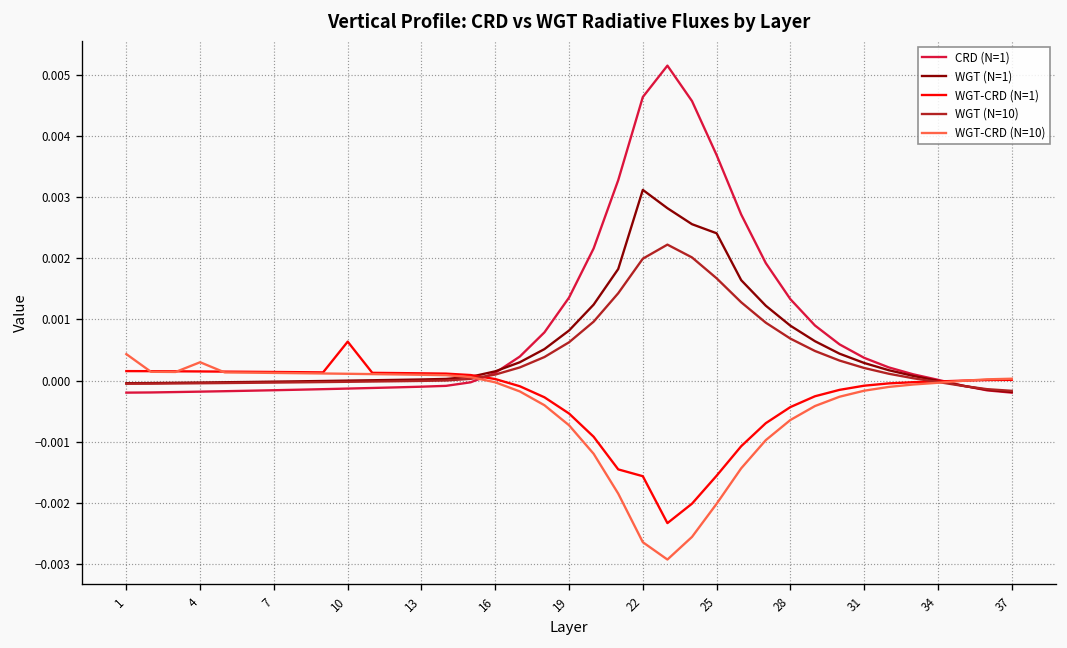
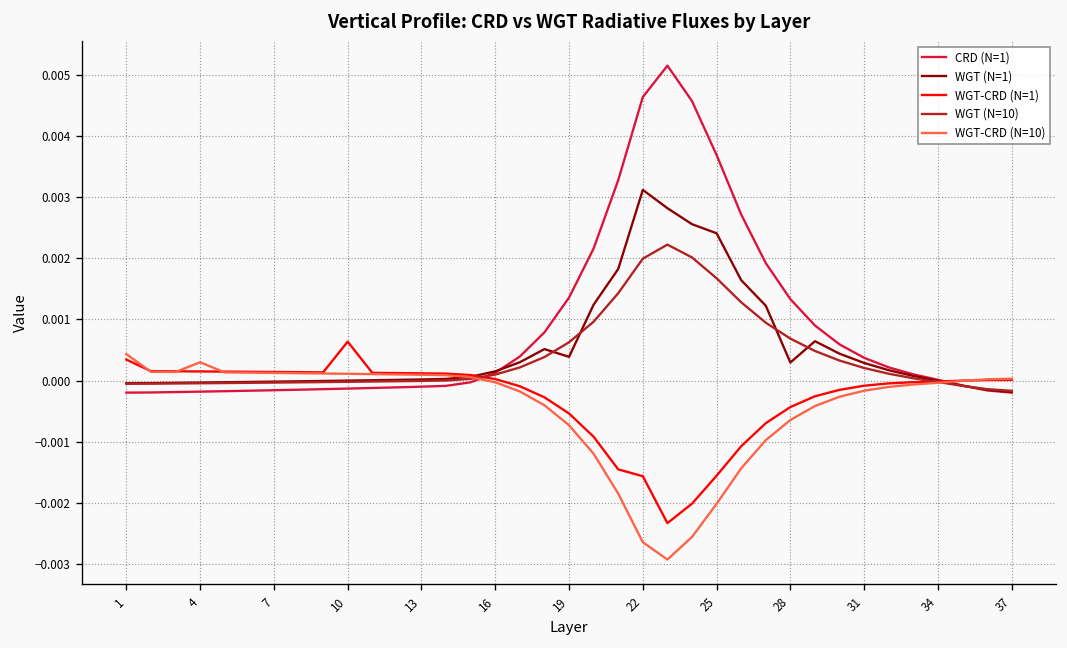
WGT-CRD (N=1), 1: 0.0002 -> 0.0003
WGT (N=1), 19: 0.0008 -> 0.0004
WGT (N=1), 28: 0.0009 -> 0.0003
